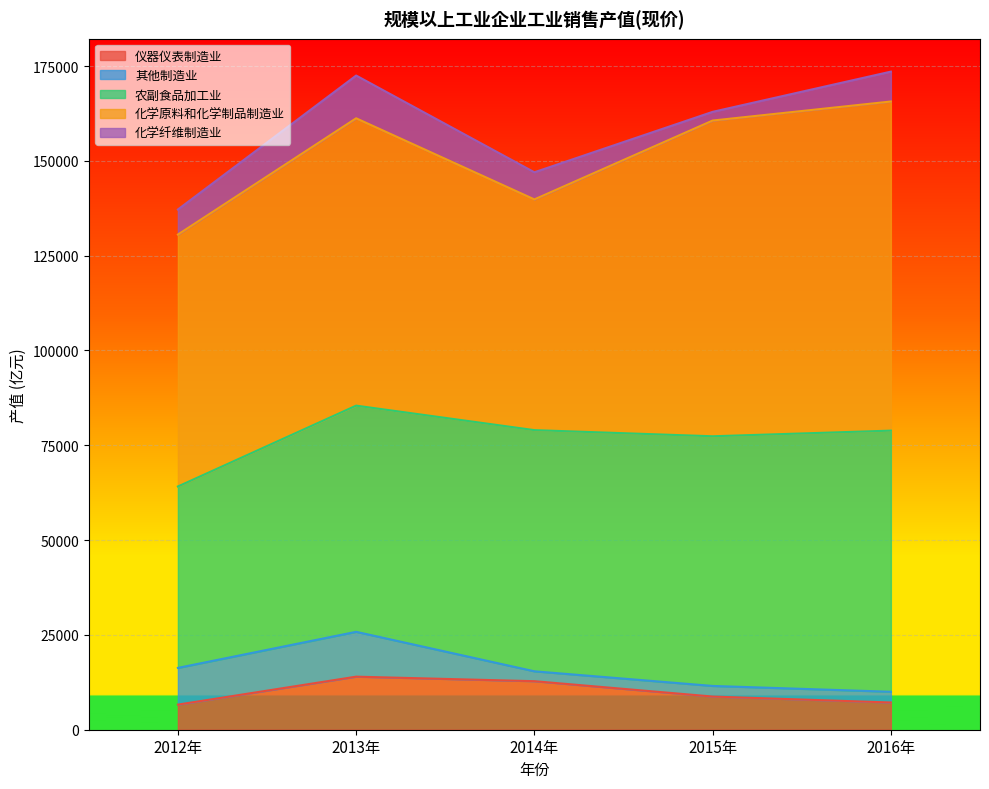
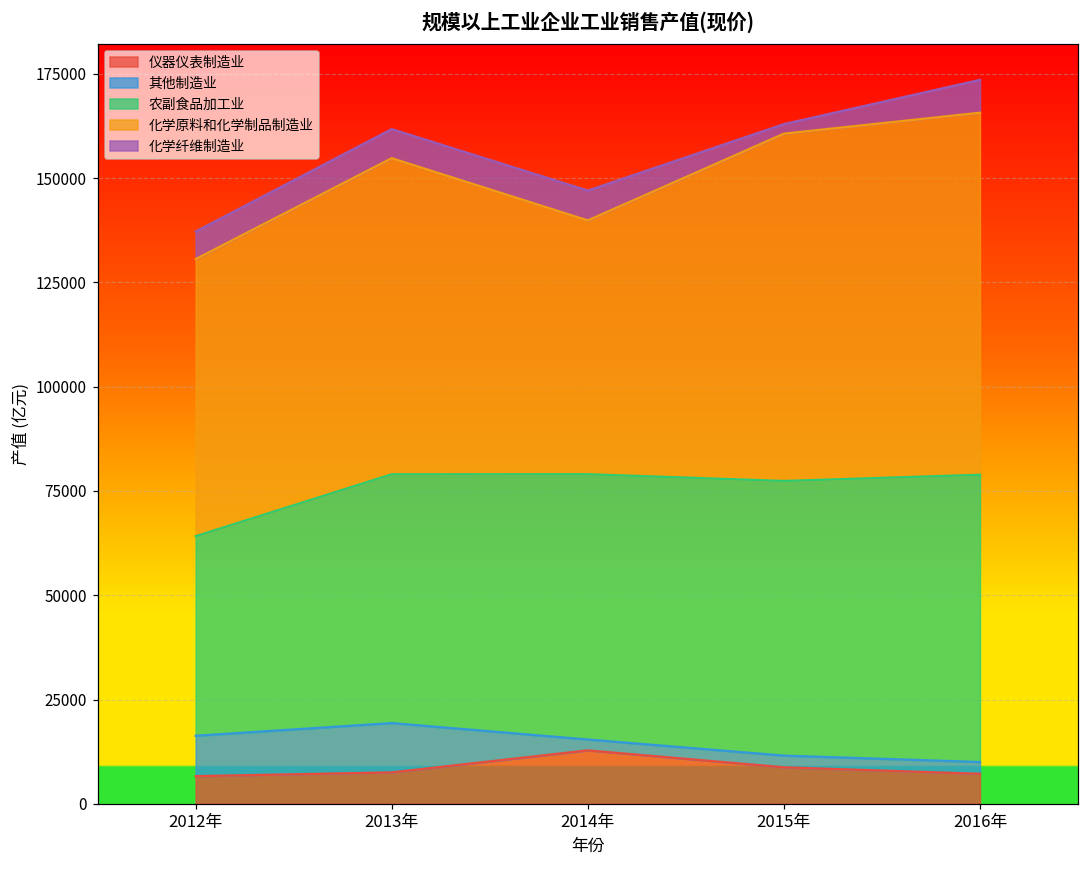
仪器仪表制造业, 2013年: 14000 -> 8000
化学纤维制造业, 2013年: 11000 -> 7000
